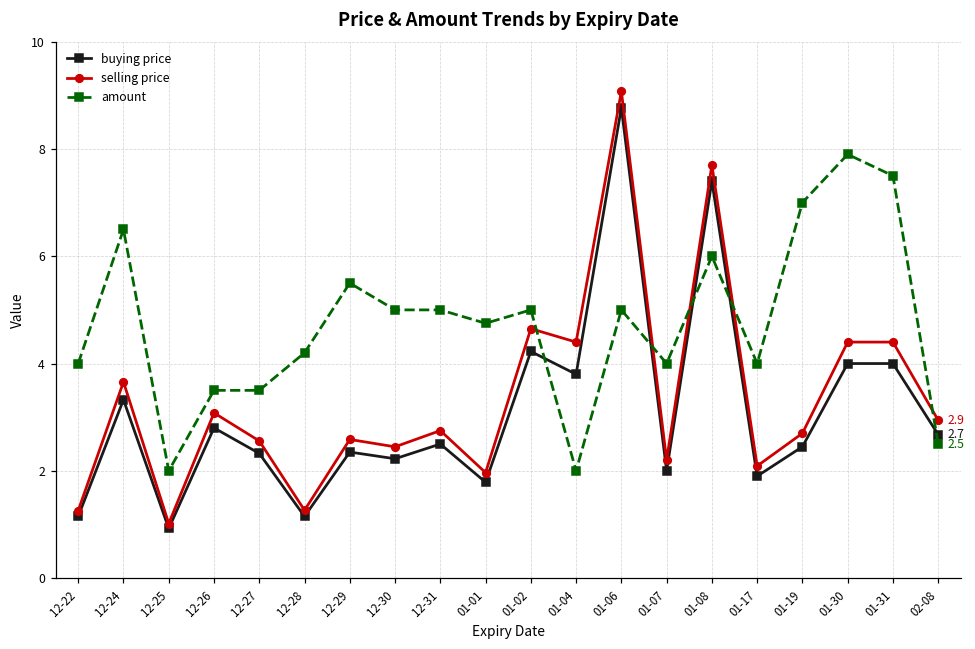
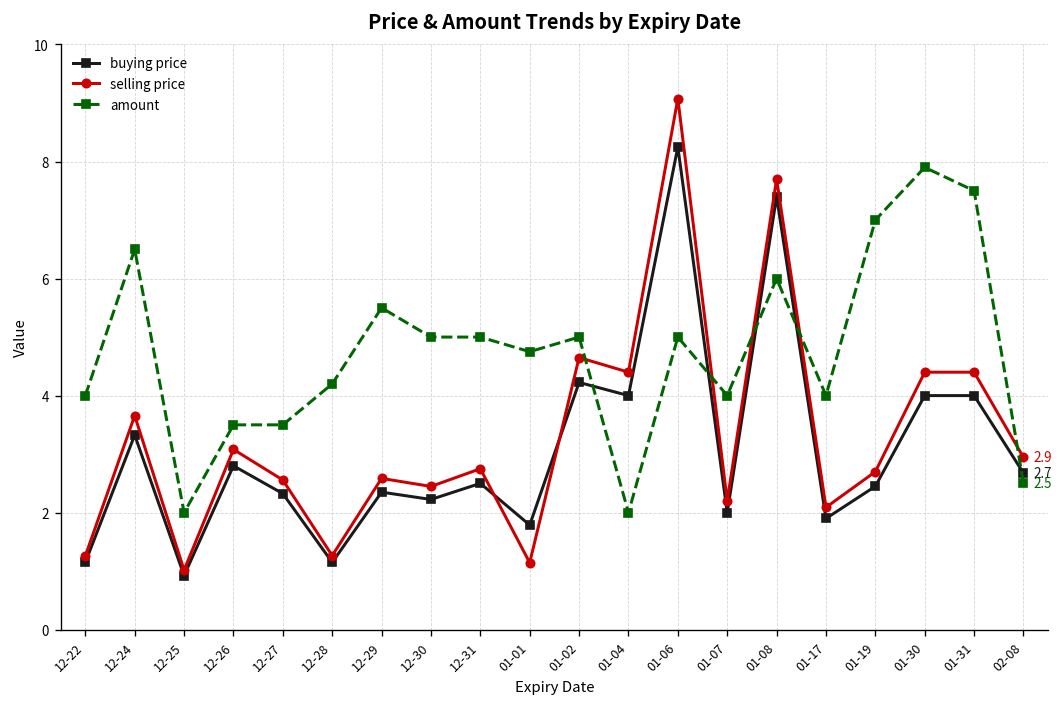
selling price, 01-01: 2.0 -> 1.1
buying price, 01-04: 3.8 -> 4.0
buying price, 01-06: 8.8 -> 8.3
